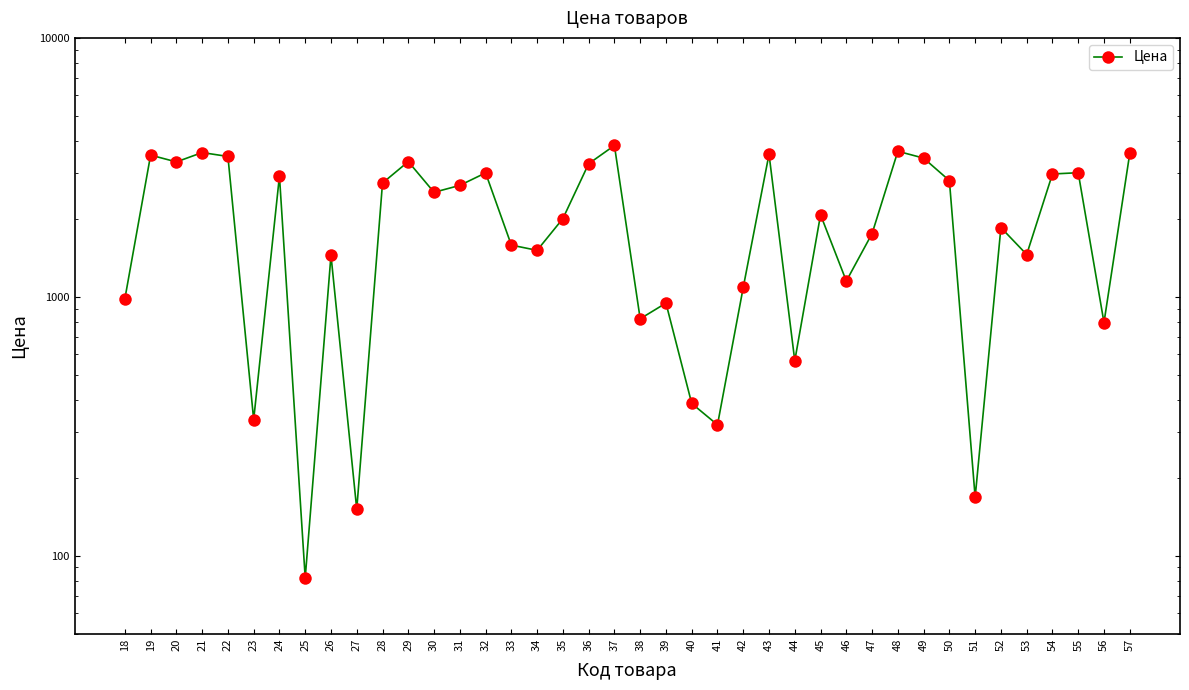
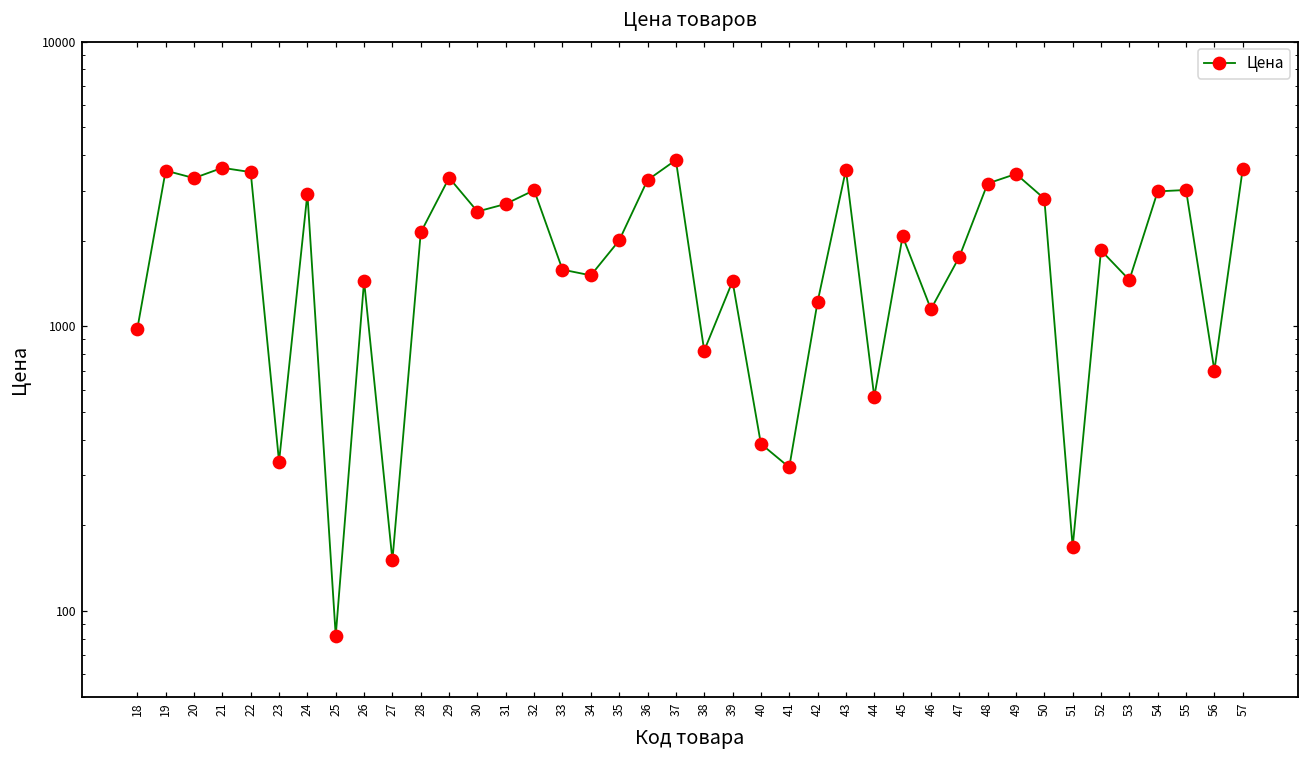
28: 2800 -> 2100
39: 950 -> 1400
42: 1090 -> 1200
48: 3600 -> 3200
56: 800 -> 700
